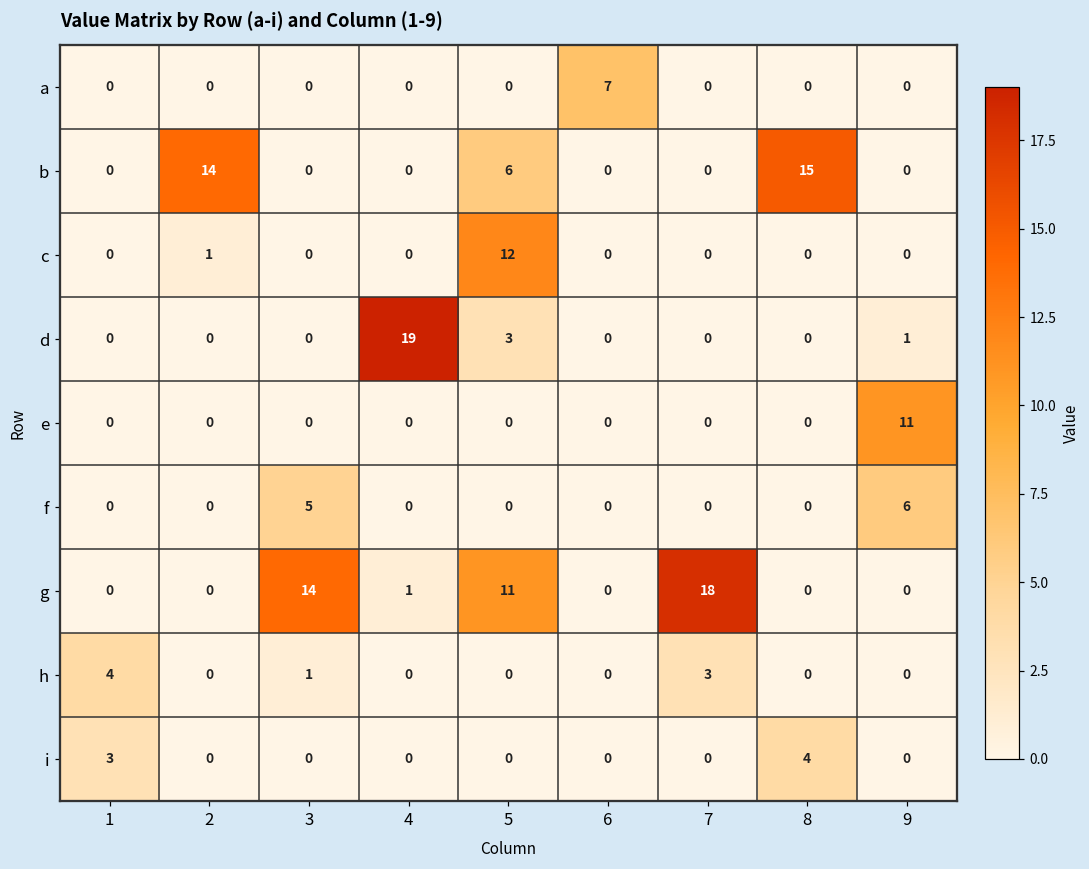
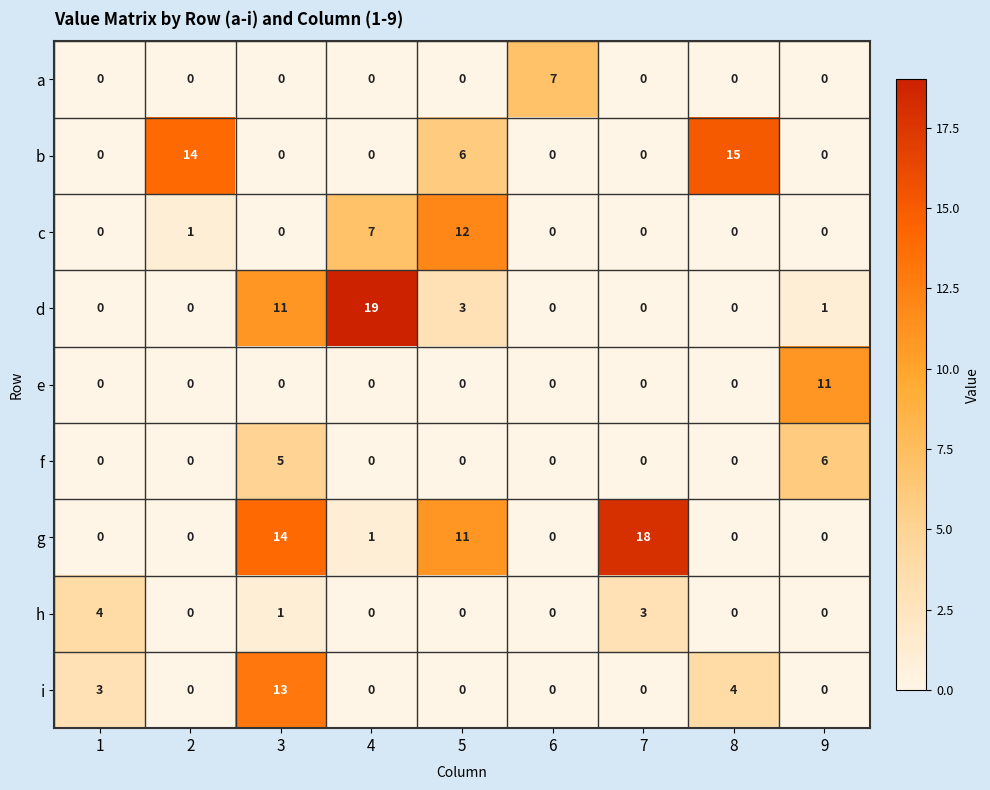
c, 4: 0 -> 7
d, 3: 0 -> 11
i, 3: 0 -> 13
